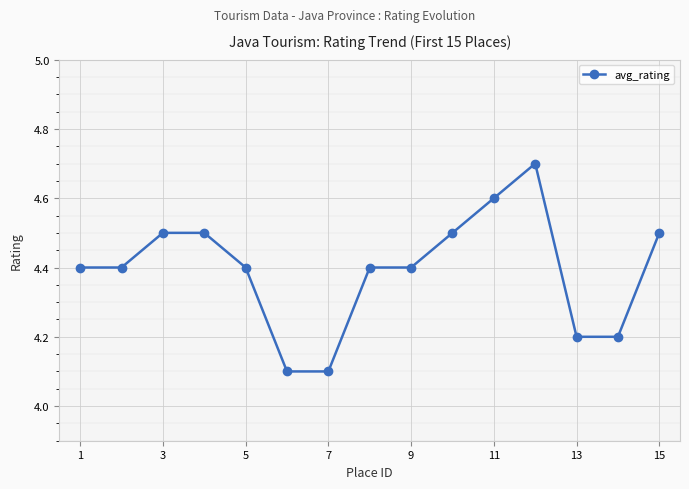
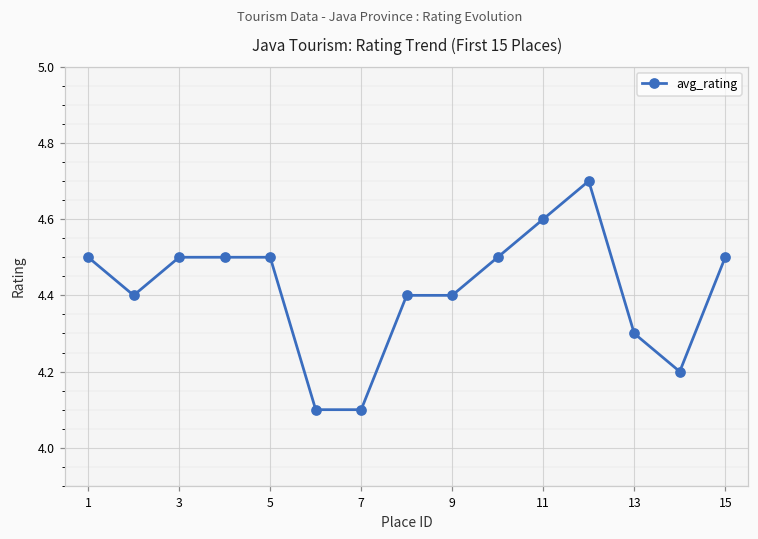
1: 4.4 -> 4.5
5: 4.4 -> 4.5
13: 4.2 -> 4.3
